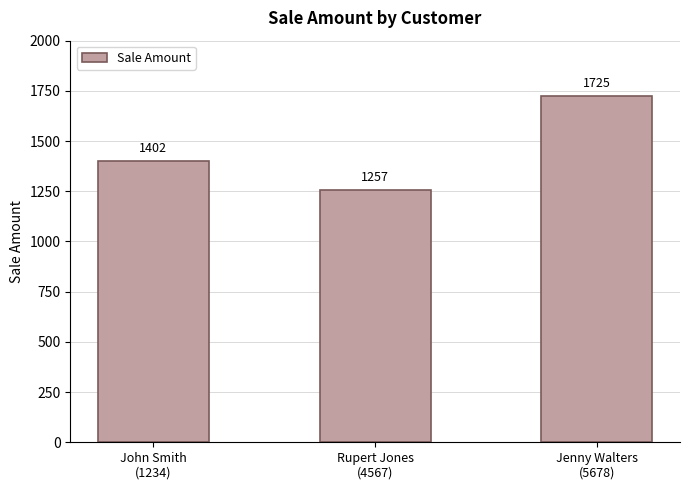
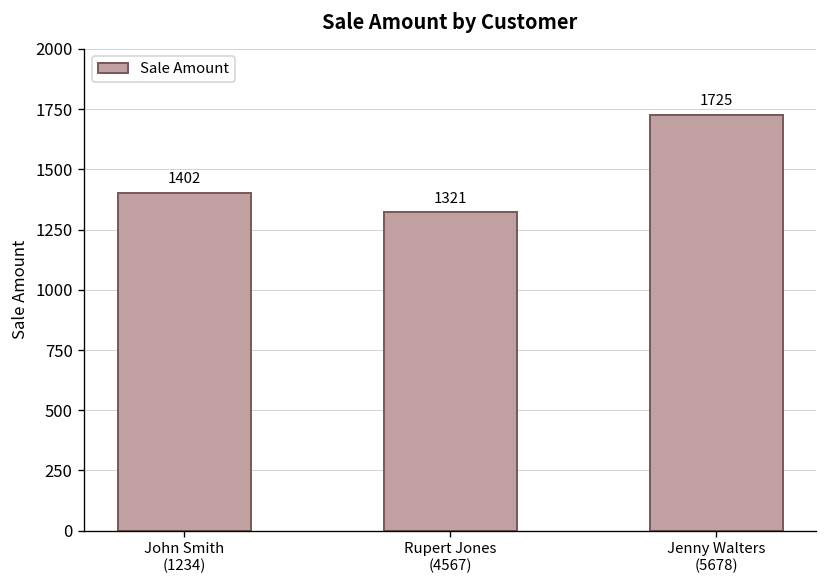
Rupert Jones (4567): 1257 -> 1321
